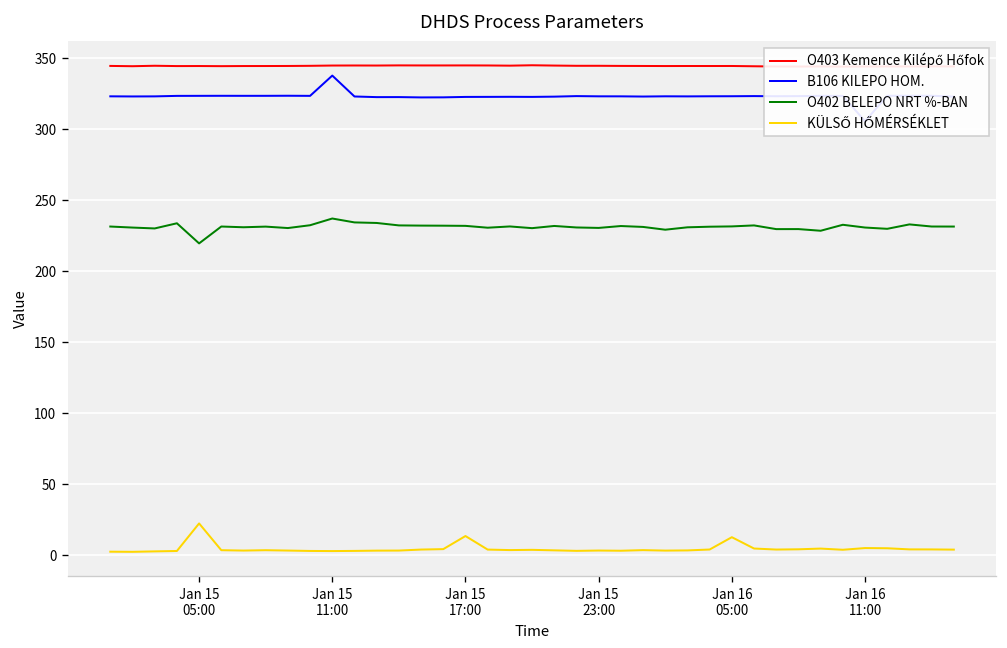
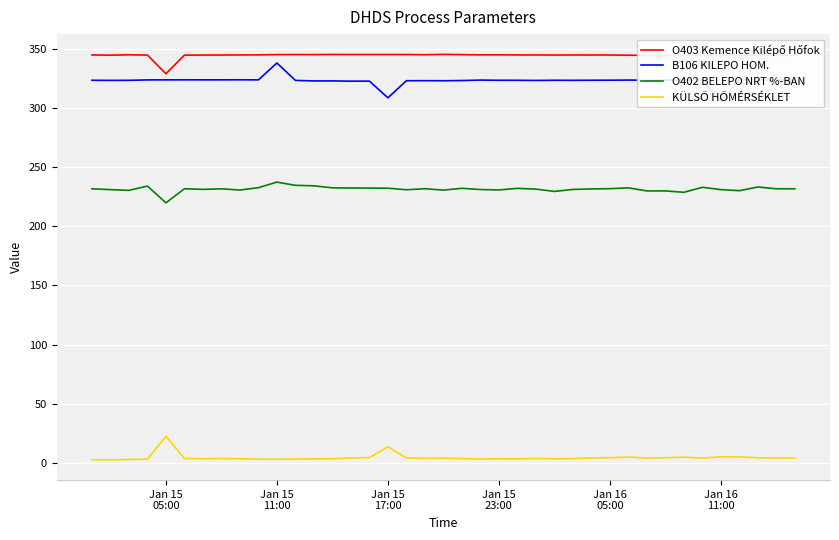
O403 Kemence Kilépő Hőfok, Jan 15 05:00: 345 -> 329
B106 KILEPO HOM., Jan 15 17:00: 323 -> 308
KÜLSŐ HŐMÉRSÉKLET, Jan 16 05:00: 13 -> 4
